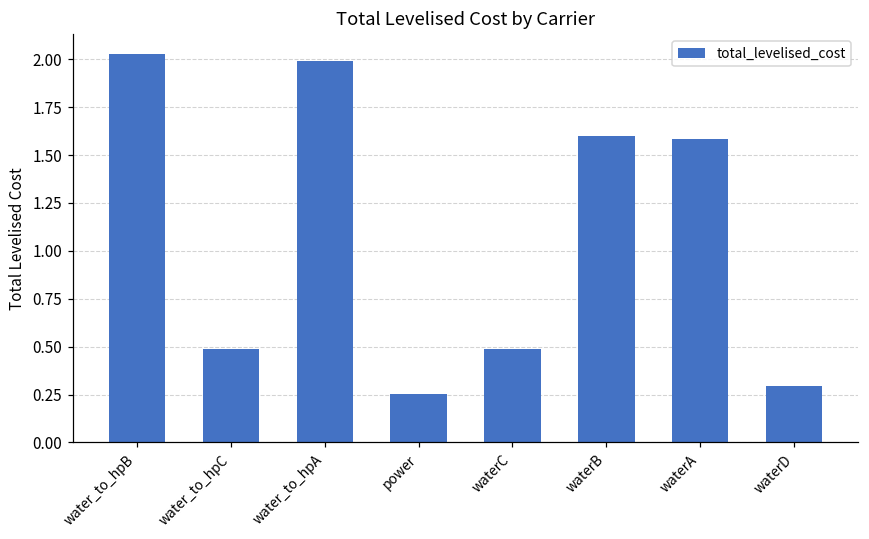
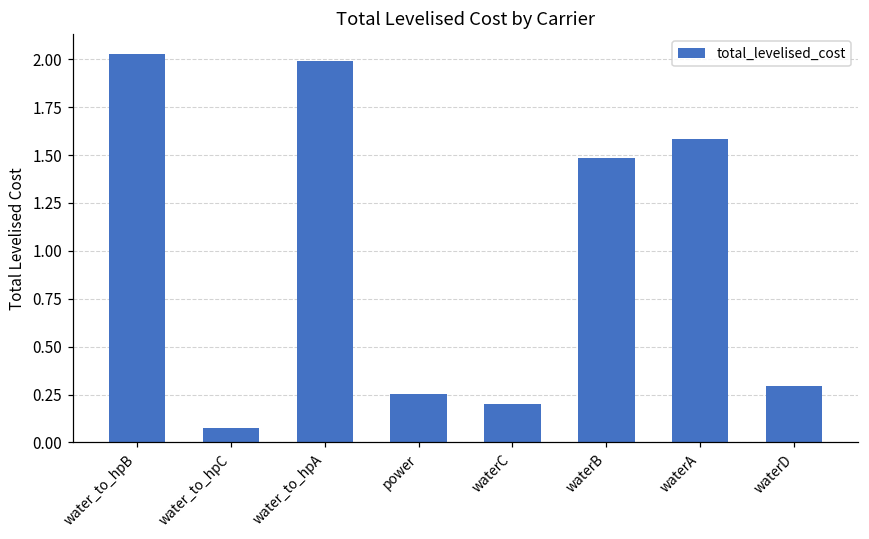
water_to_hpC: 0.49 -> 0.07
waterC: 0.49 -> 0.20
waterB: 1.60 -> 1.49
